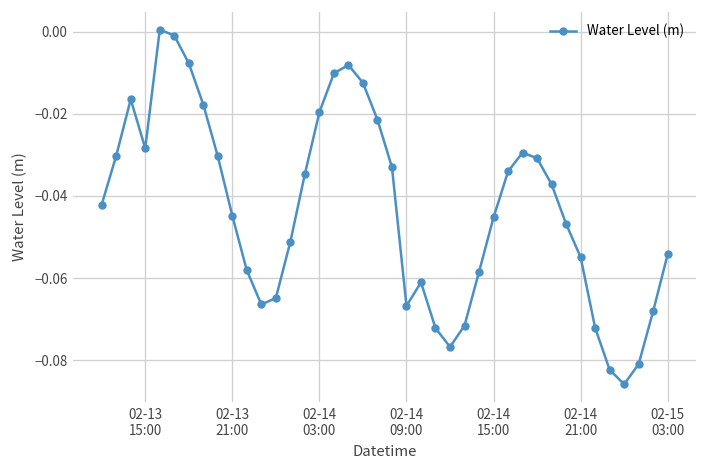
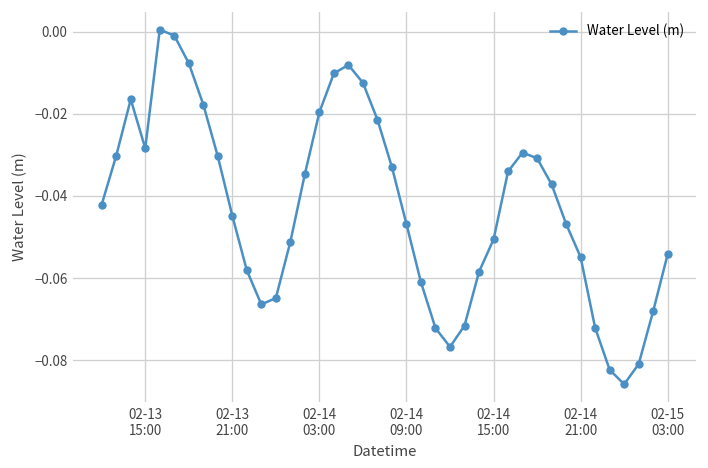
02-14 09:00: -0.067 -> -0.047
02-14 15:00: -0.045 -> -0.051
